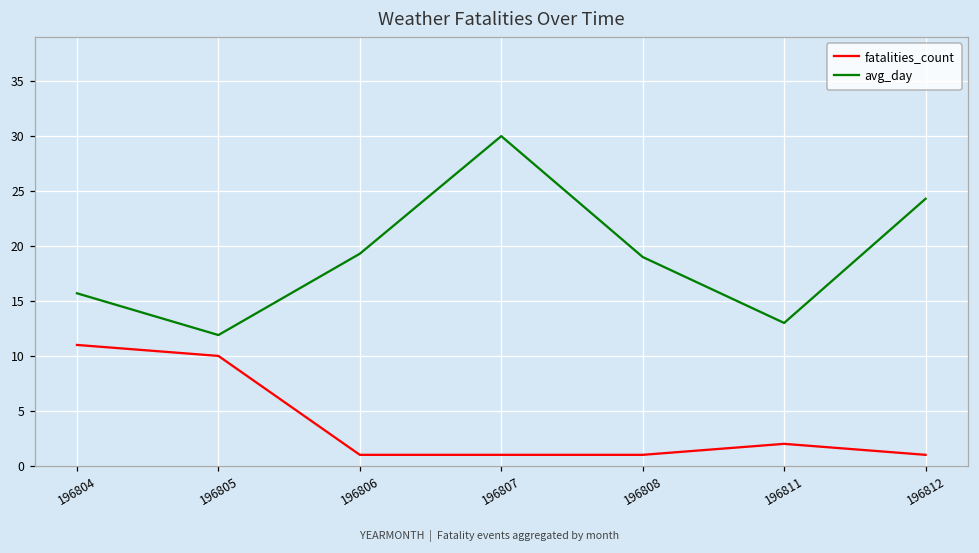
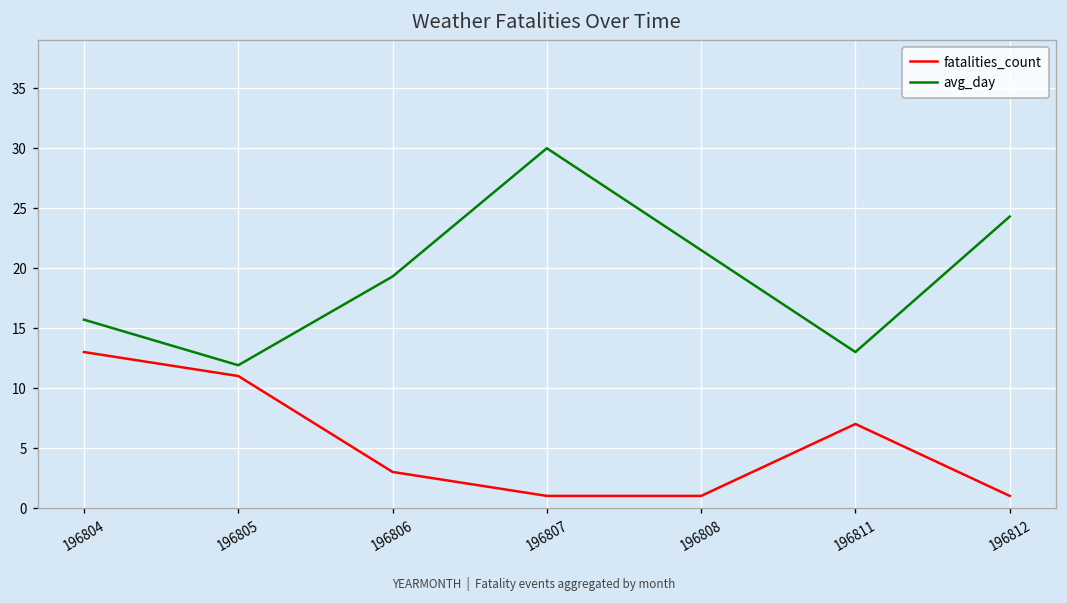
fatalities_count, 196804: 11 -> 13
fatalities_count, 196805: 10 -> 11
fatalities_count, 196806: 1 -> 3
avg_day, 196808: 19 -> 22
fatalities_count, 196811: 2 -> 7
